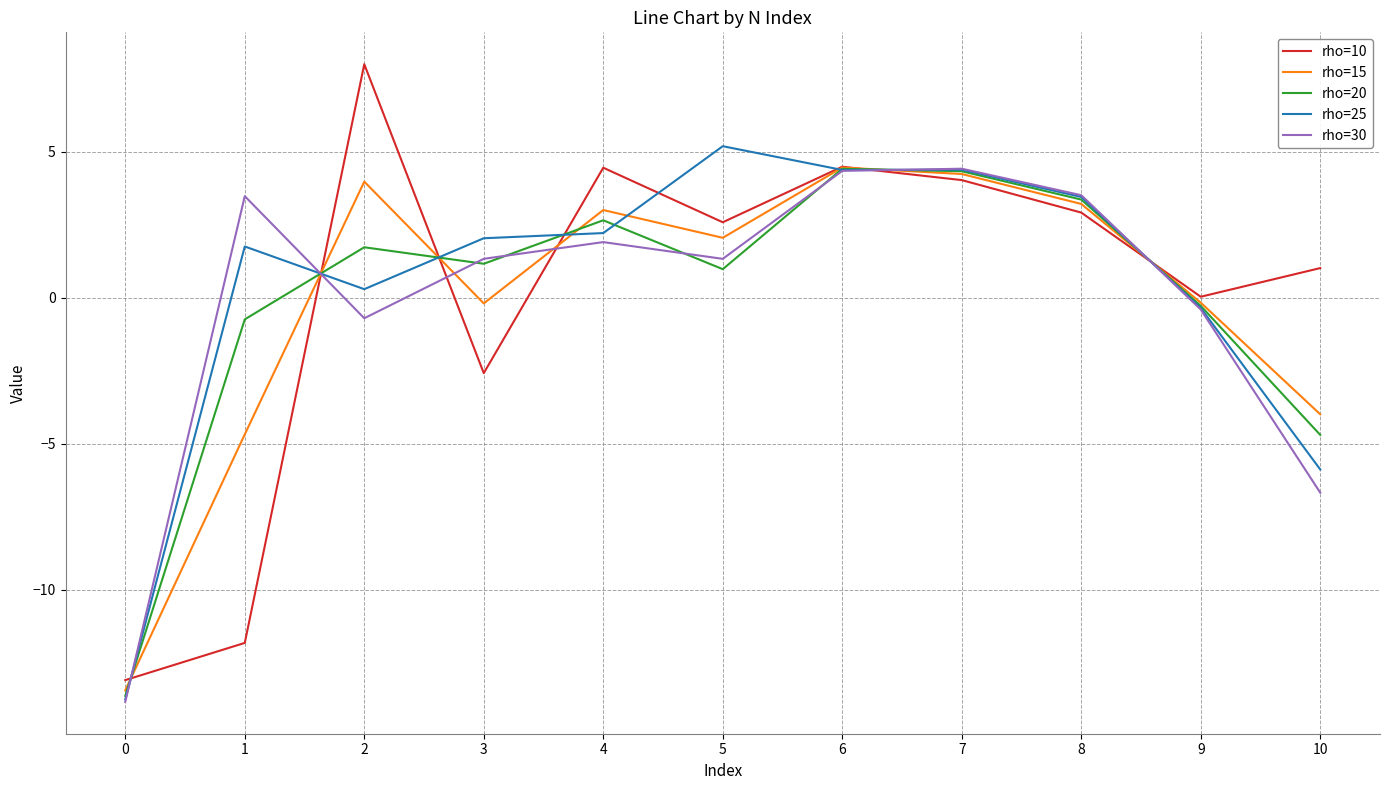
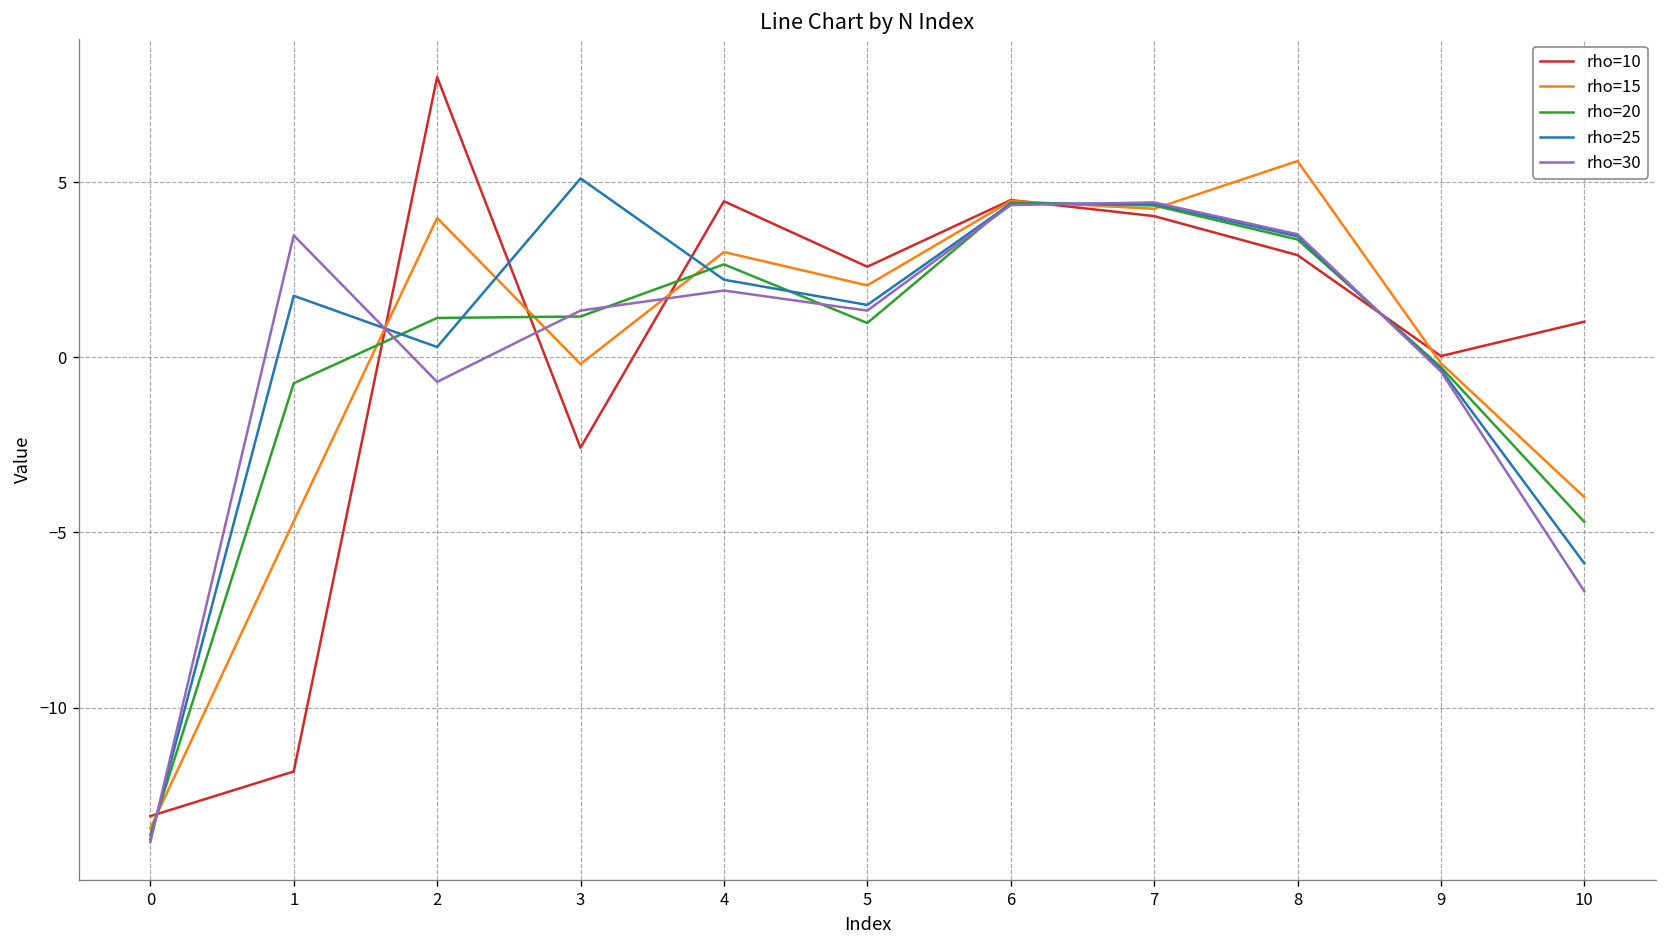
rho=20, 2: 1.7 -> 1.1
rho=25, 3: 2.0 -> 5.1
rho=25, 5: 5.2 -> 1.5
rho=15, 8: 3.2 -> 5.6
